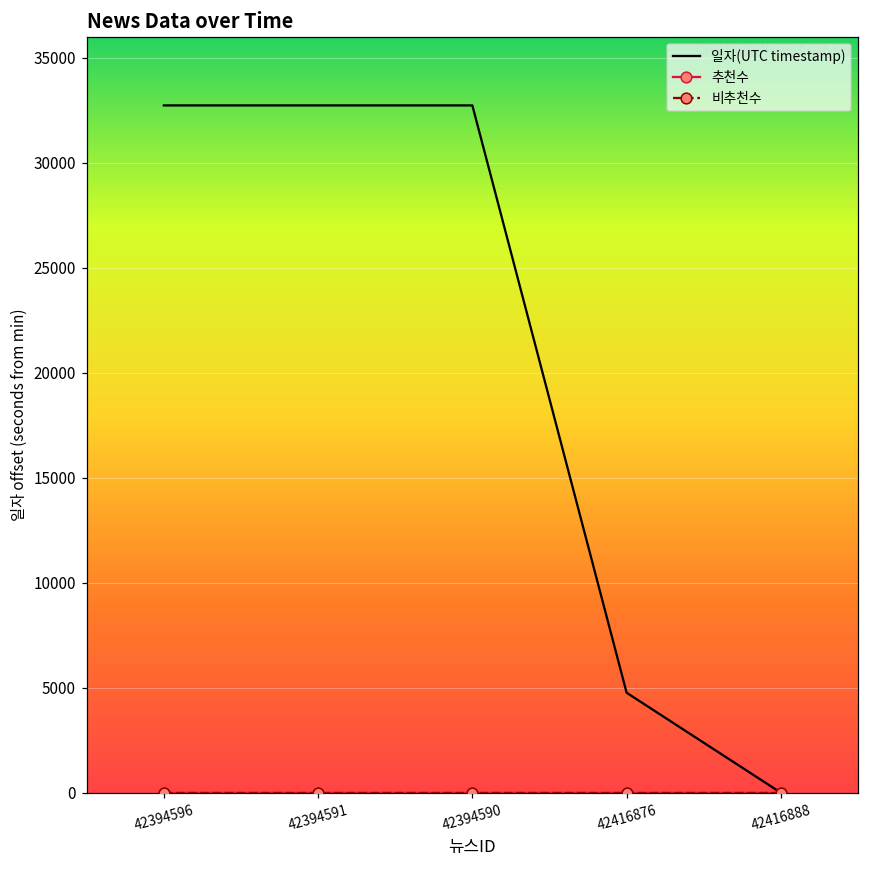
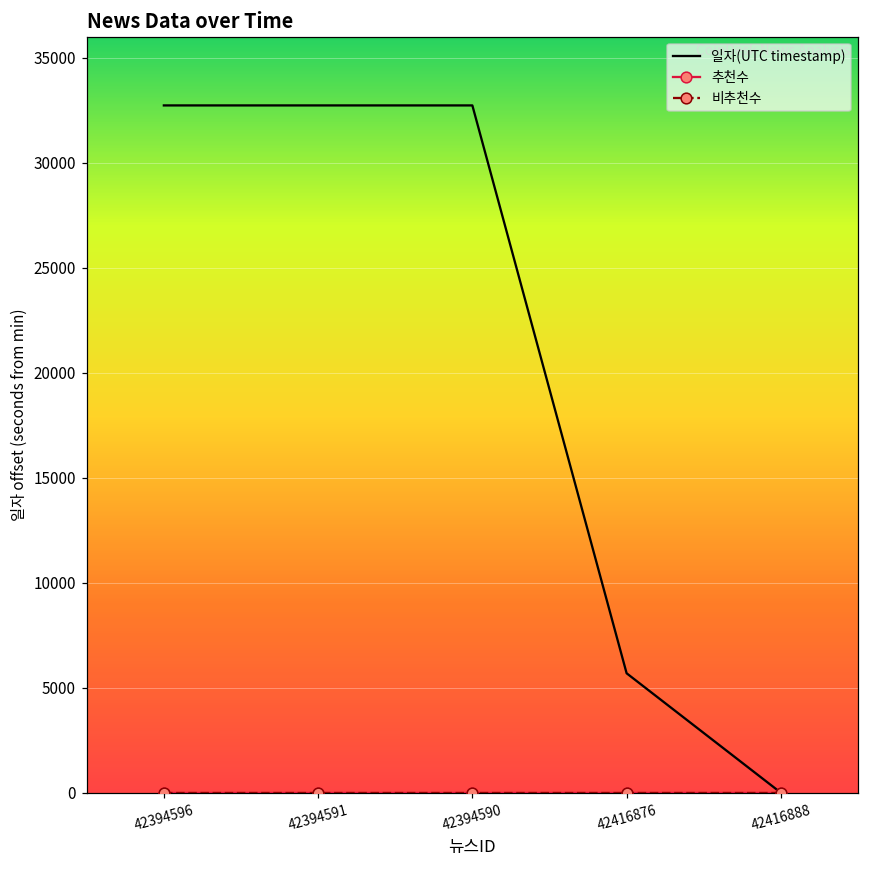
일자(UTC timestamp), 42416876: 4800 -> 5700
